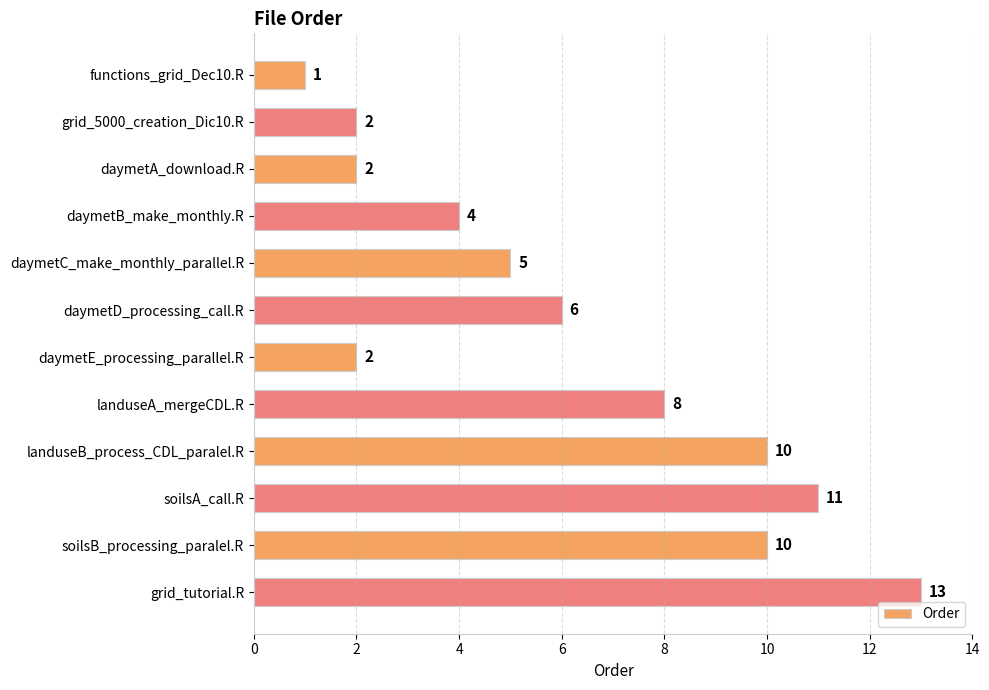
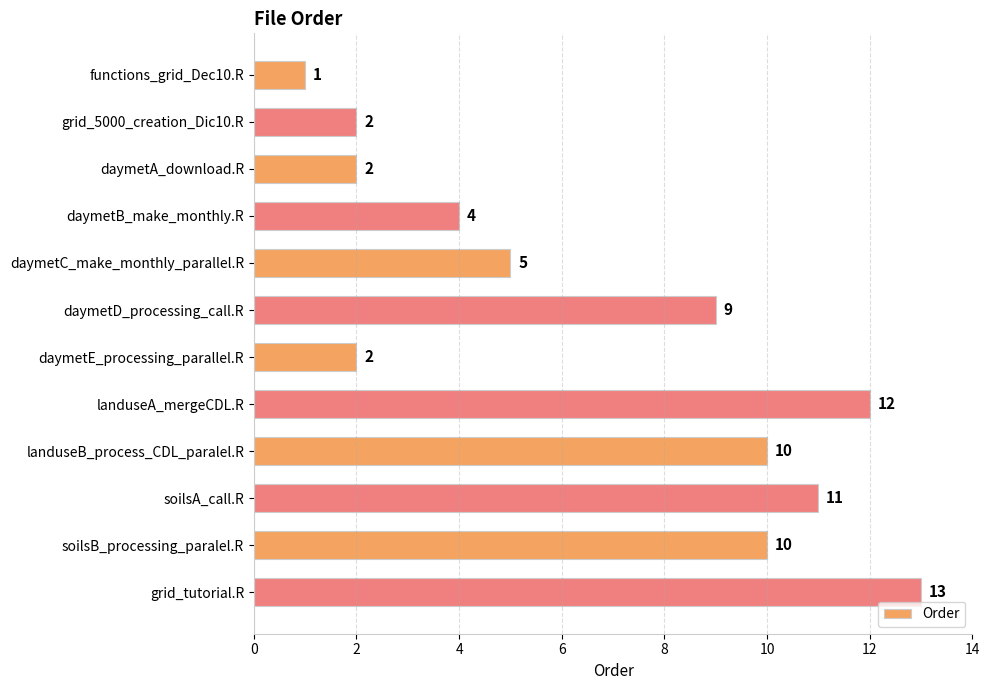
daymetD_processing_call.R: 6 -> 9
landuseA_mergeCDL.R: 8 -> 12
